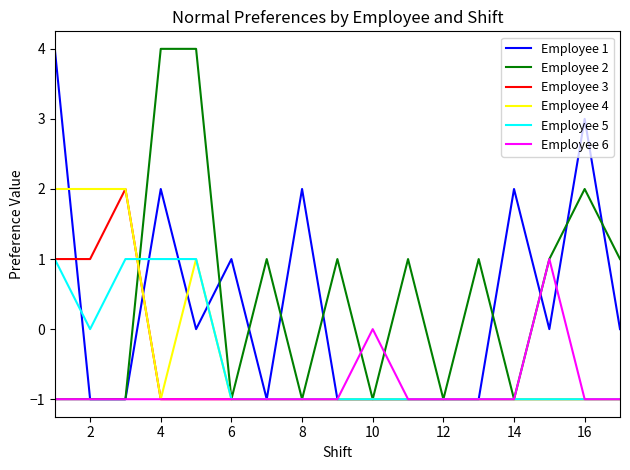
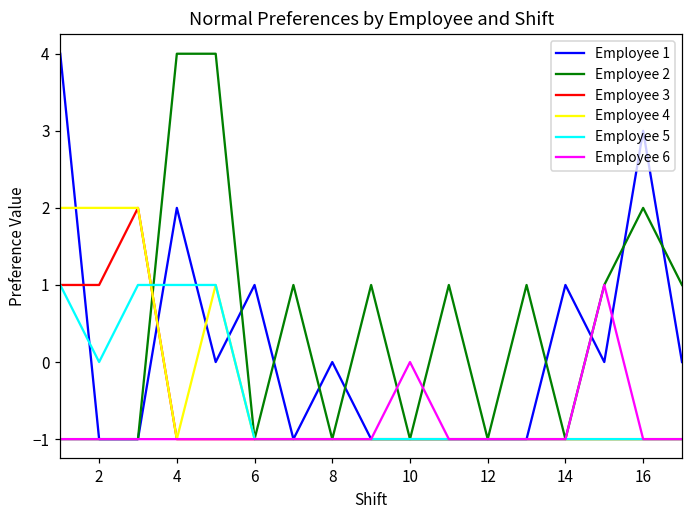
Employee 1, 8: 2 -> 0
Employee 1, 14: 2 -> 1
